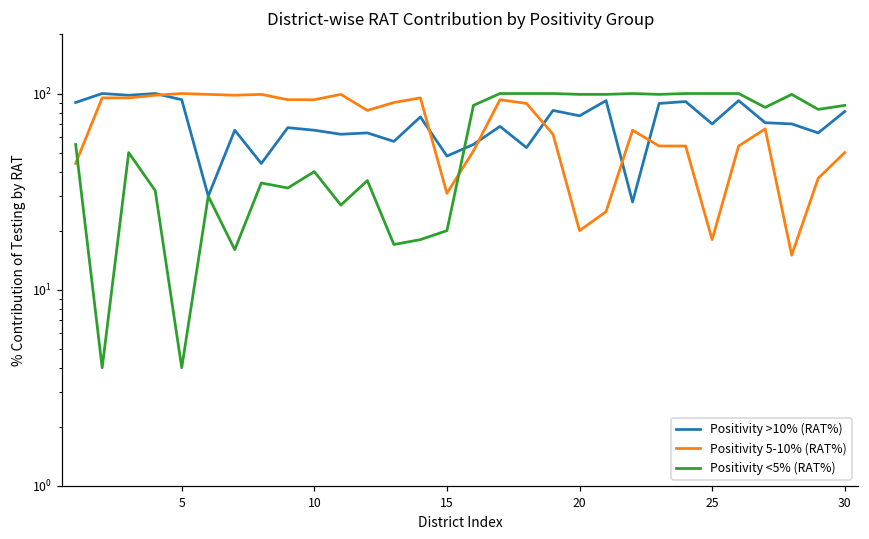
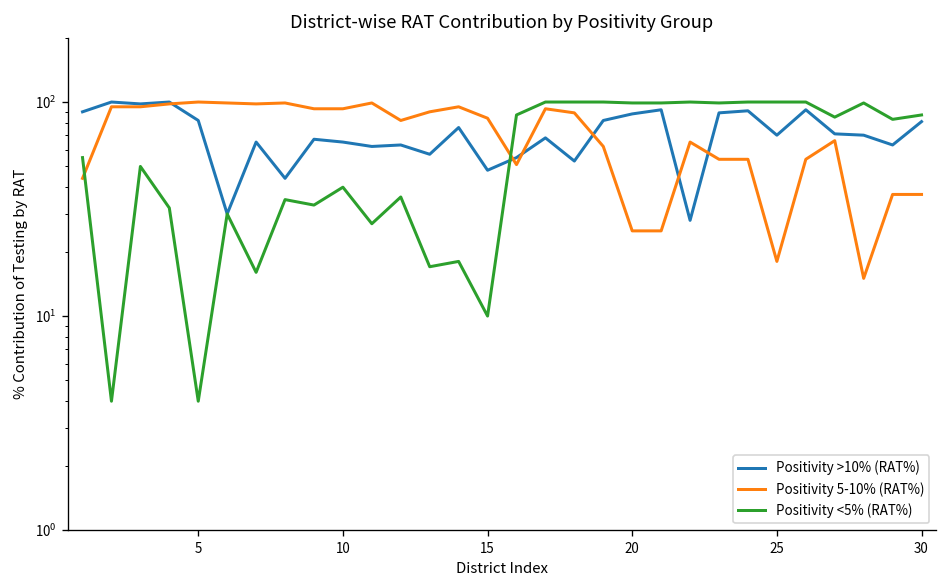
Positivity >10% (RAT%), 5: 90 -> 80
Positivity 5-10% (RAT%), 15: 31 -> 80
Positivity <5% (RAT%), 15: 20 -> 10
Positivity >10% (RAT%), 20: 77 -> 90
Positivity 5-10% (RAT%), 20: 20 -> 25
Positivity 5-10% (RAT%), 30: 50 -> 37
